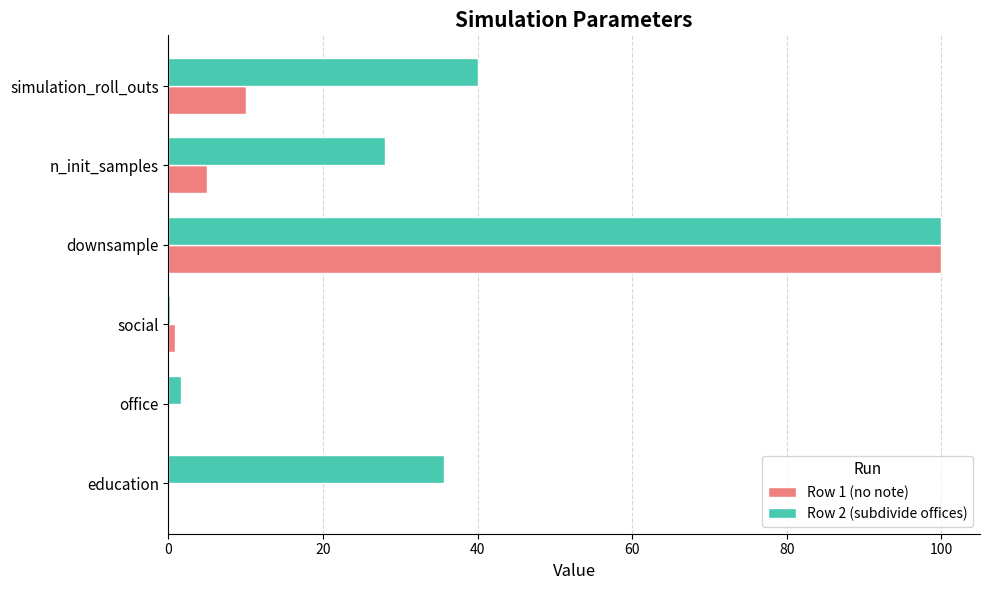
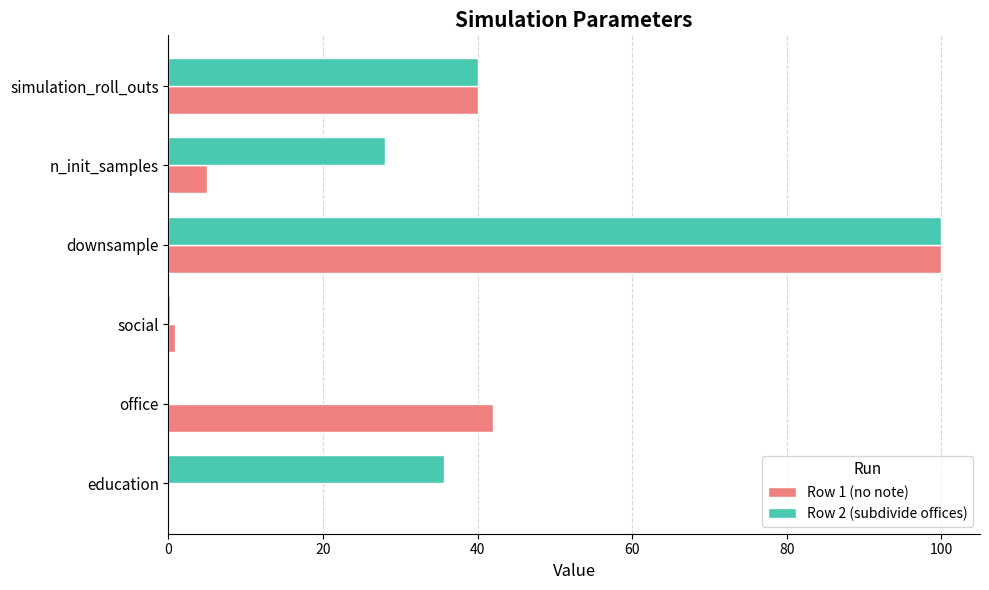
Row 1 (no note), simulation_roll_outs: 10 -> 40
Row 2 (subdivide offices), office: 2 -> 0
Row 1 (no note), office: 0 -> 42
